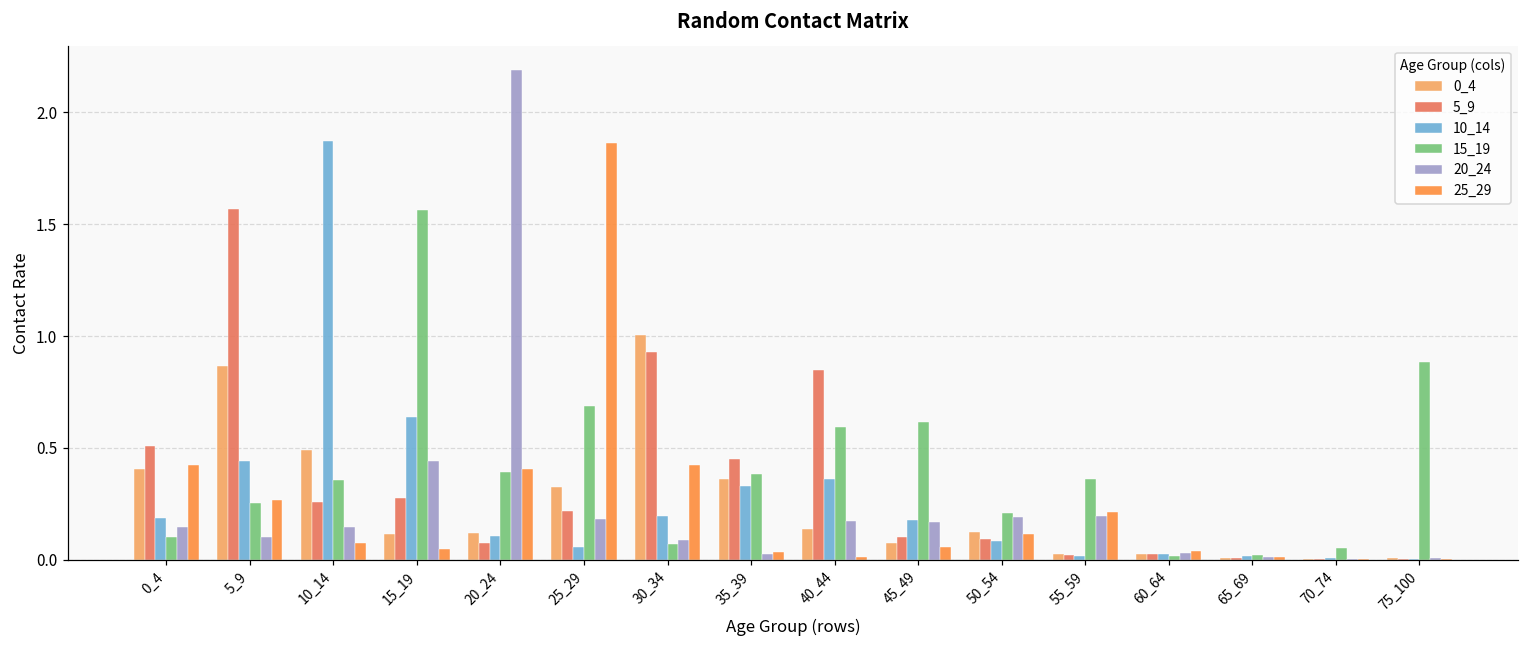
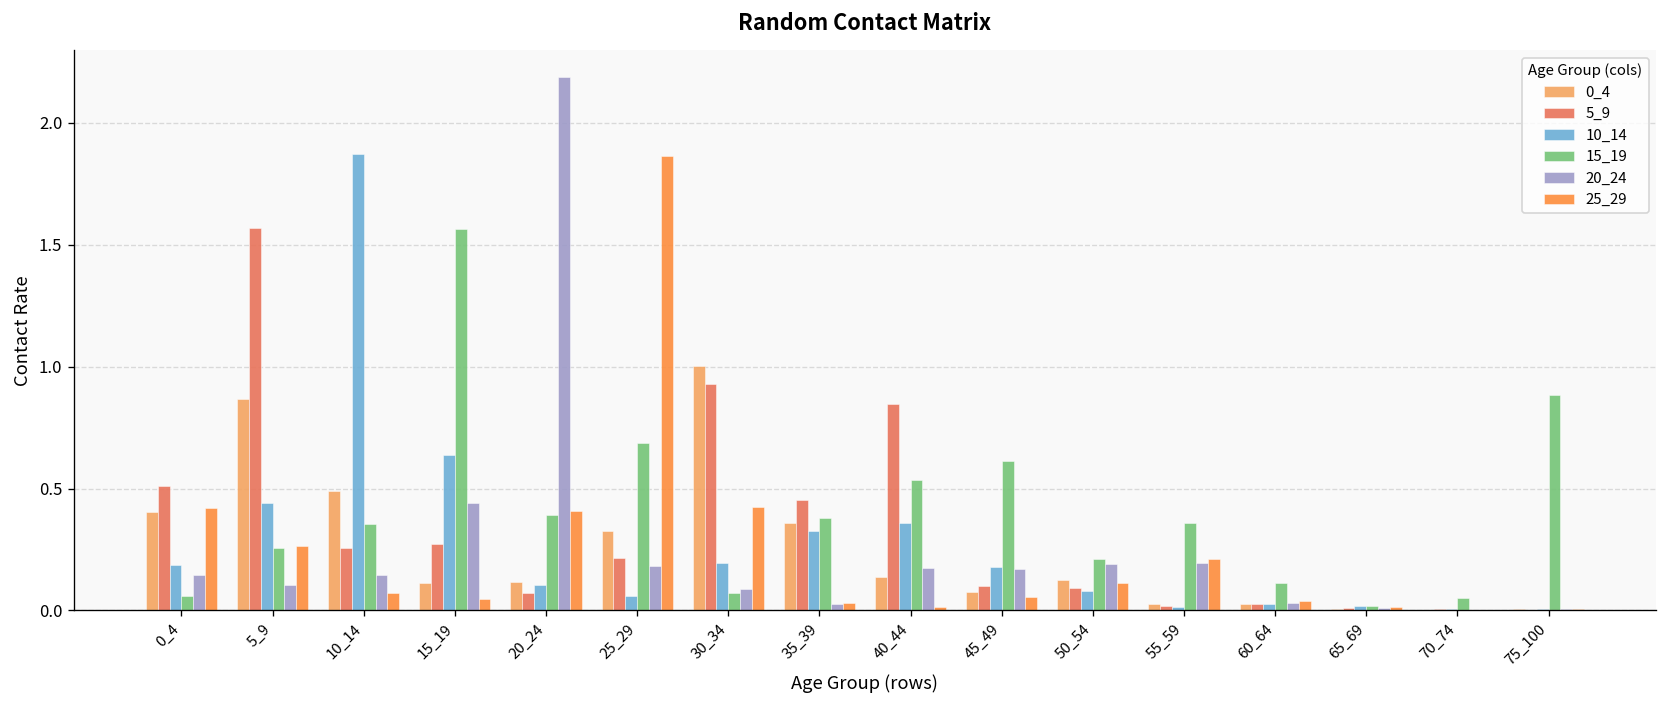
15_19, 0_4: 0.10 -> 0.06
15_19, 40_44: 0.59 -> 0.54
15_19, 60_64: 0.02 -> 0.11
